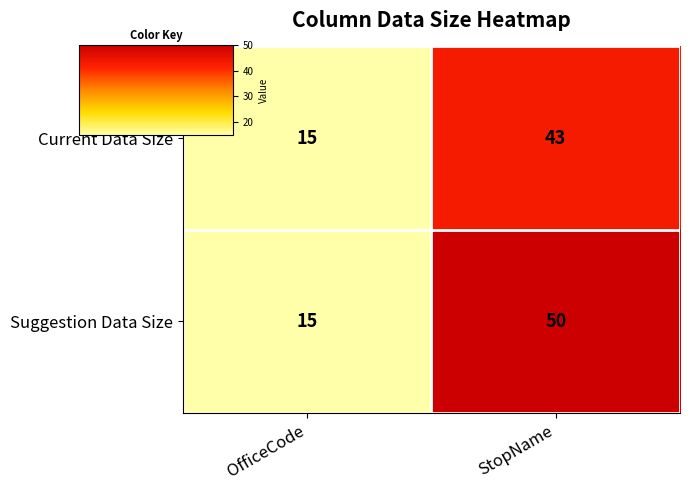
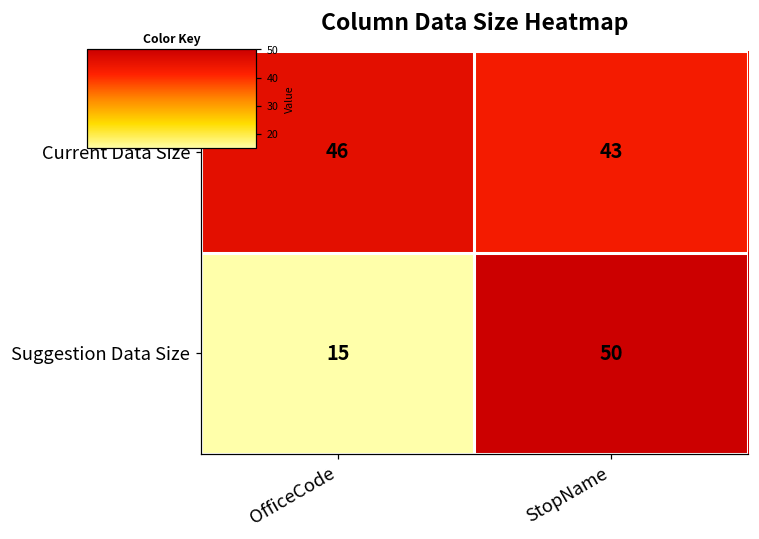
Current Data Size, OfficeCode: 15 -> 46
